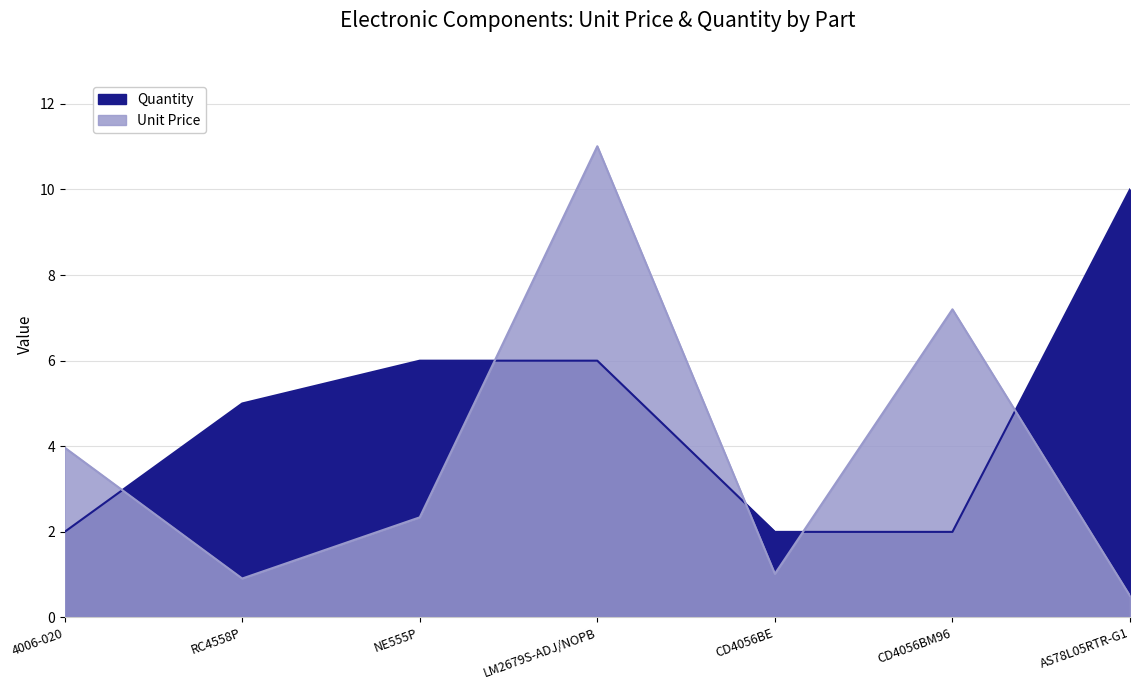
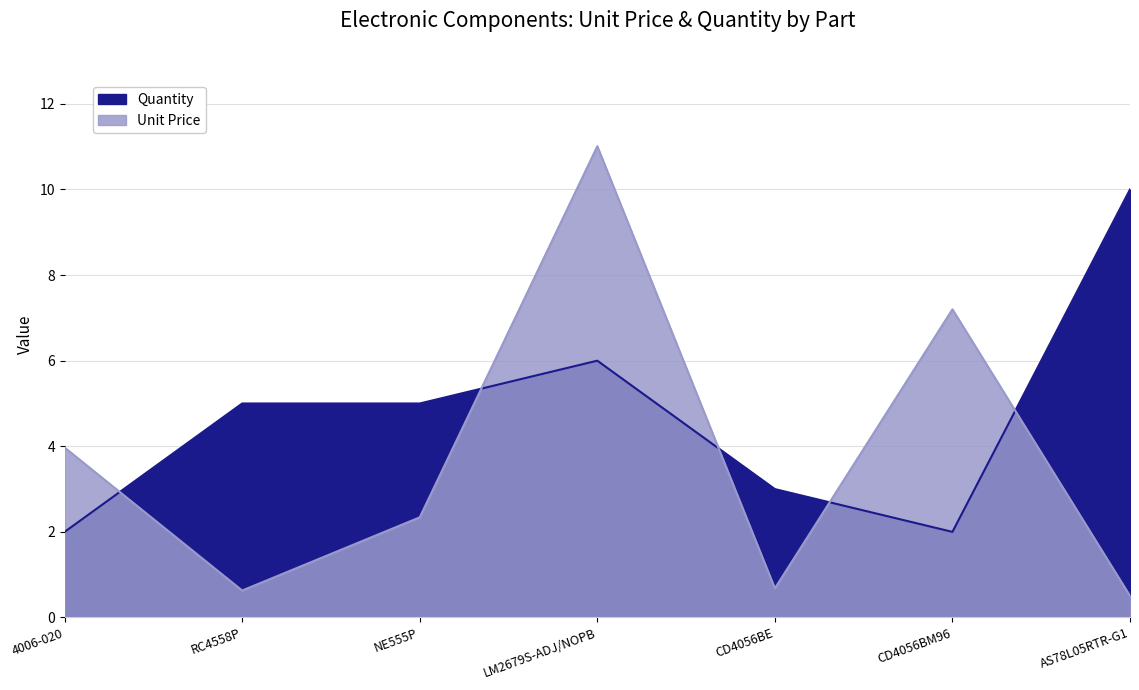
Unit Price, RC4558P: 0.9 -> 0.6
Quantity, NE555P: 6 -> 5
Quantity, CD4056BE: 2 -> 3
Unit Price, CD4056BE: 1.0 -> 0.7
